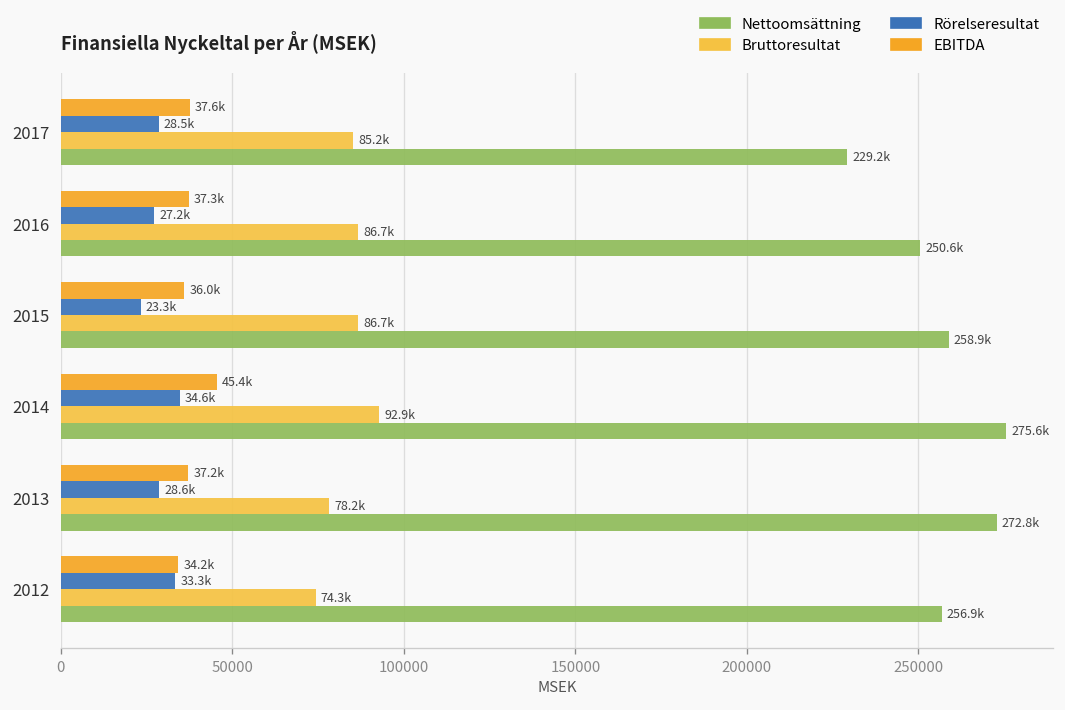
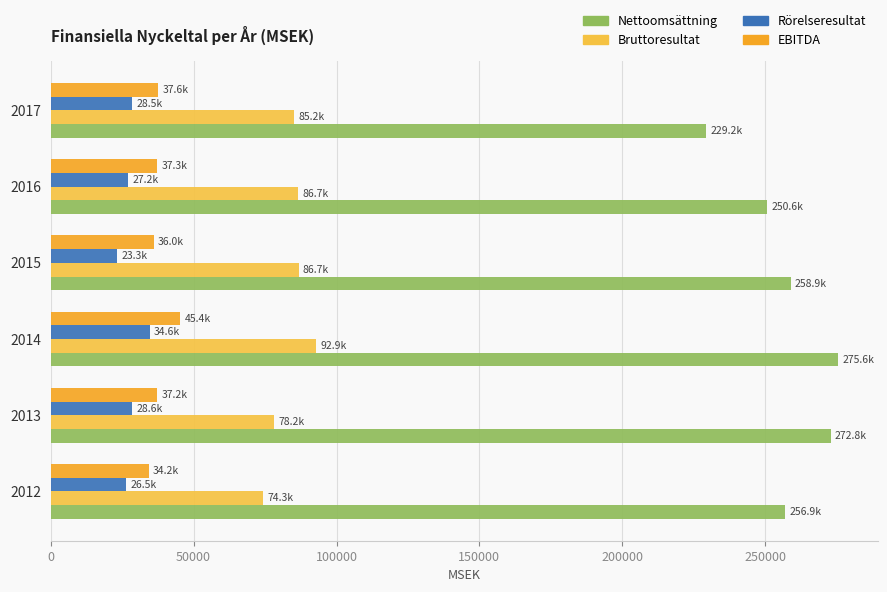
Rörelseresultat, 2012: 33.3k -> 26.5k
